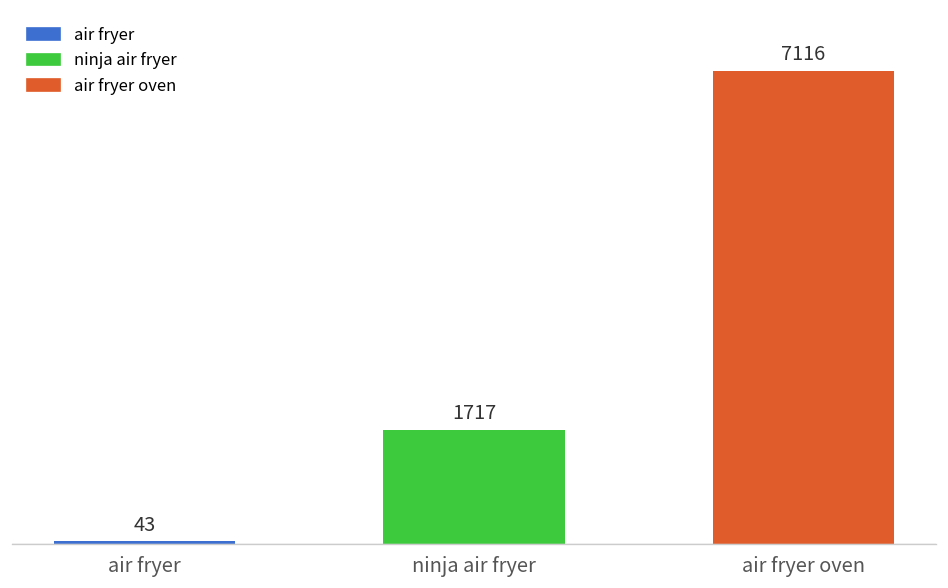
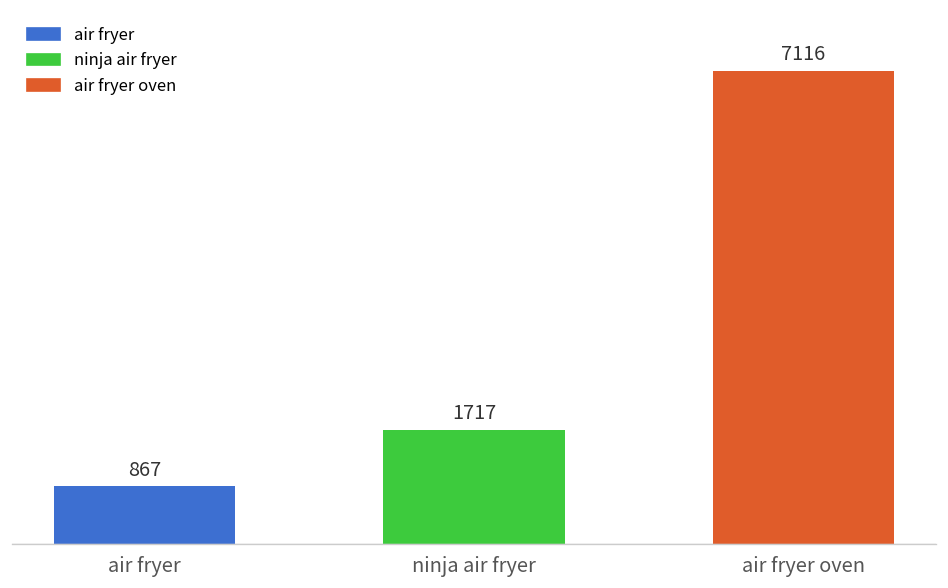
air fryer: 43 -> 867
